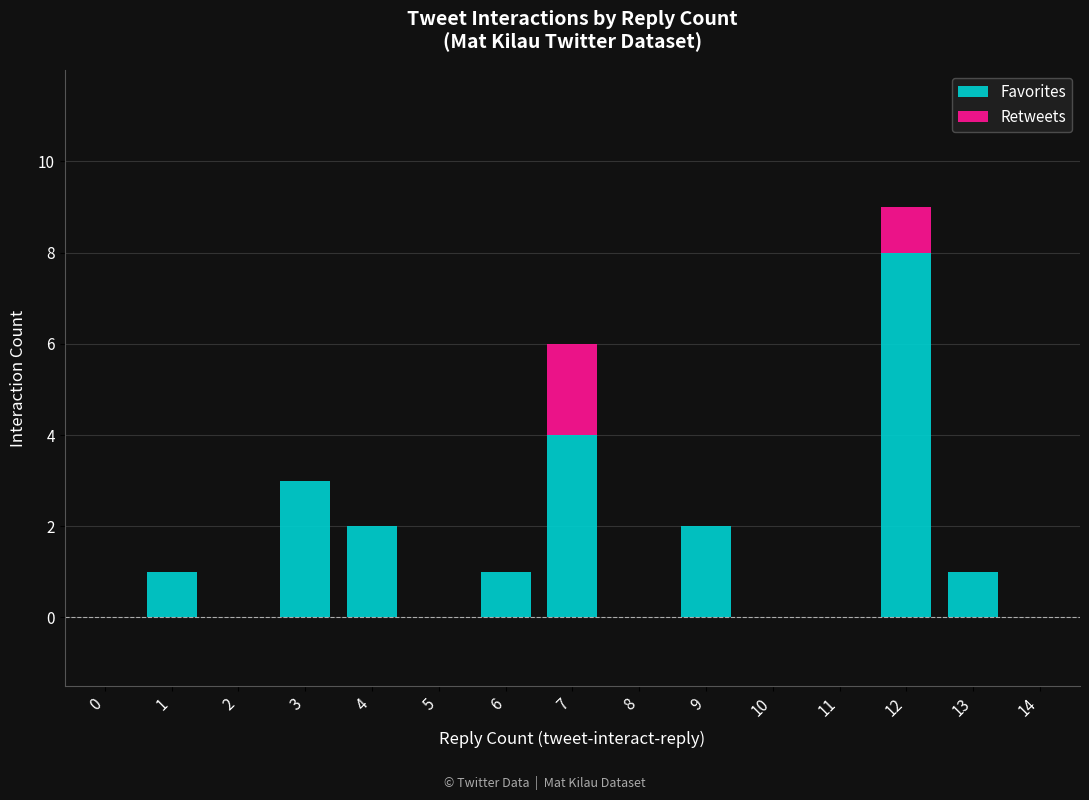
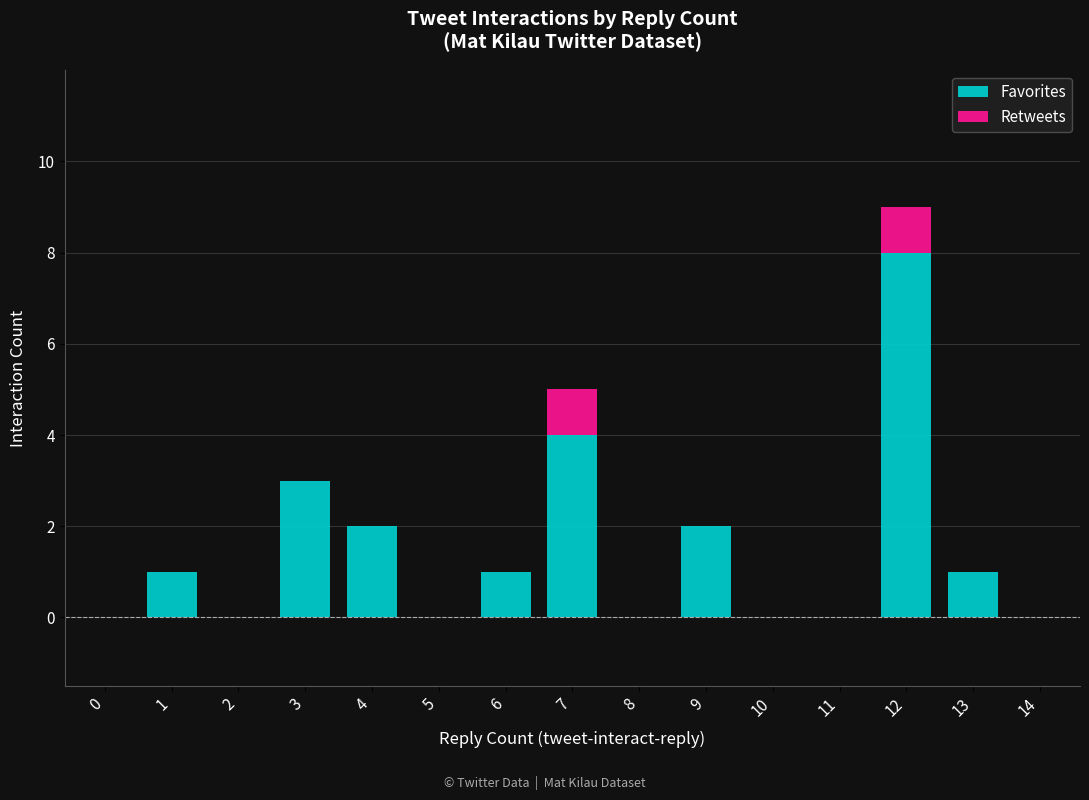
Retweets, 7: 2 -> 1
